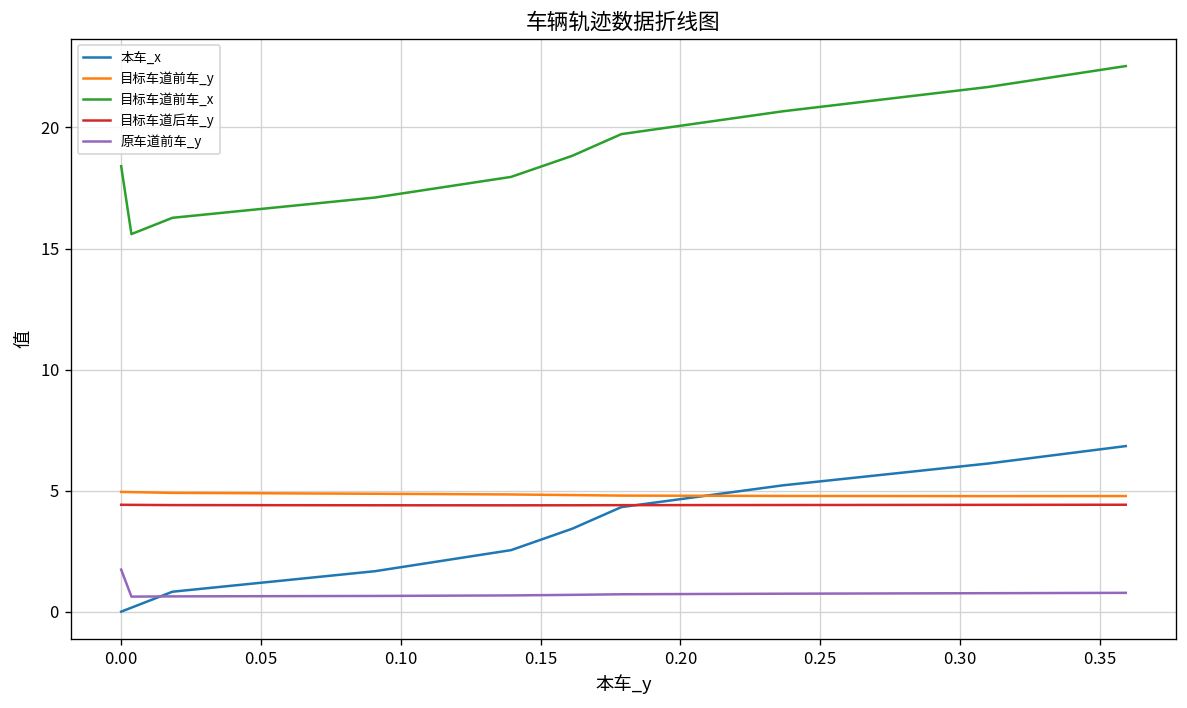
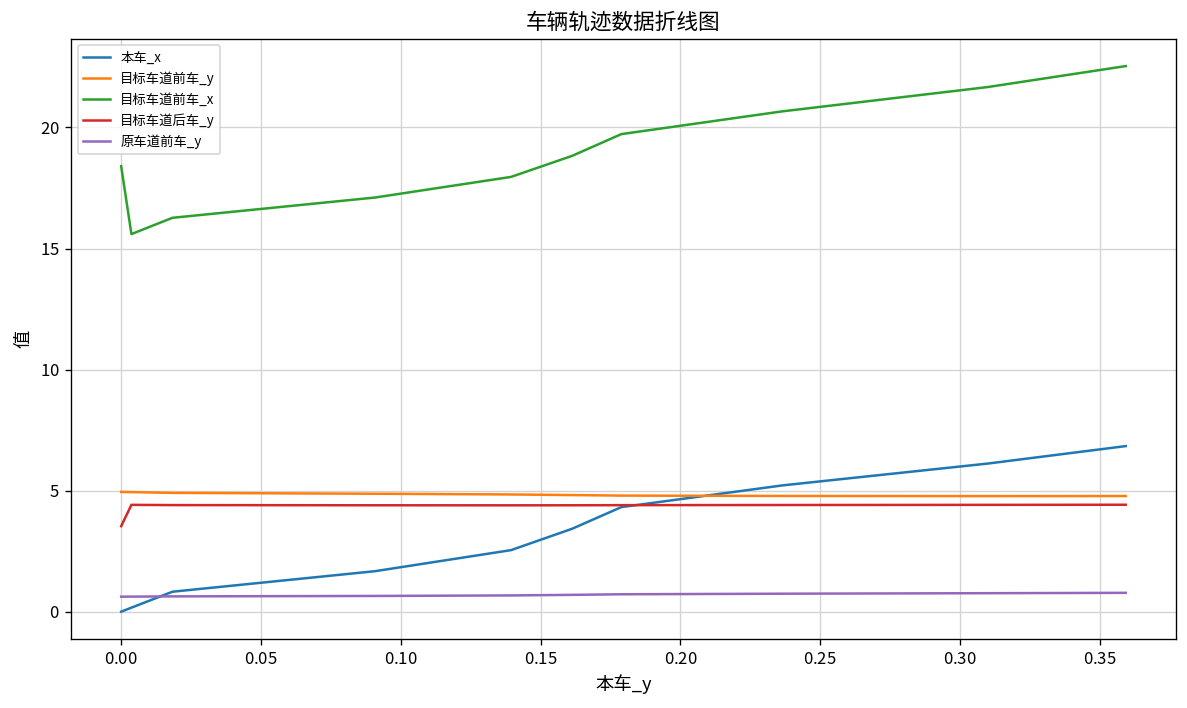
目标车道后车_y, 0.00: 4.4 -> 3.5
原车道前车_y, 0.00: 1.7 -> 0.6
